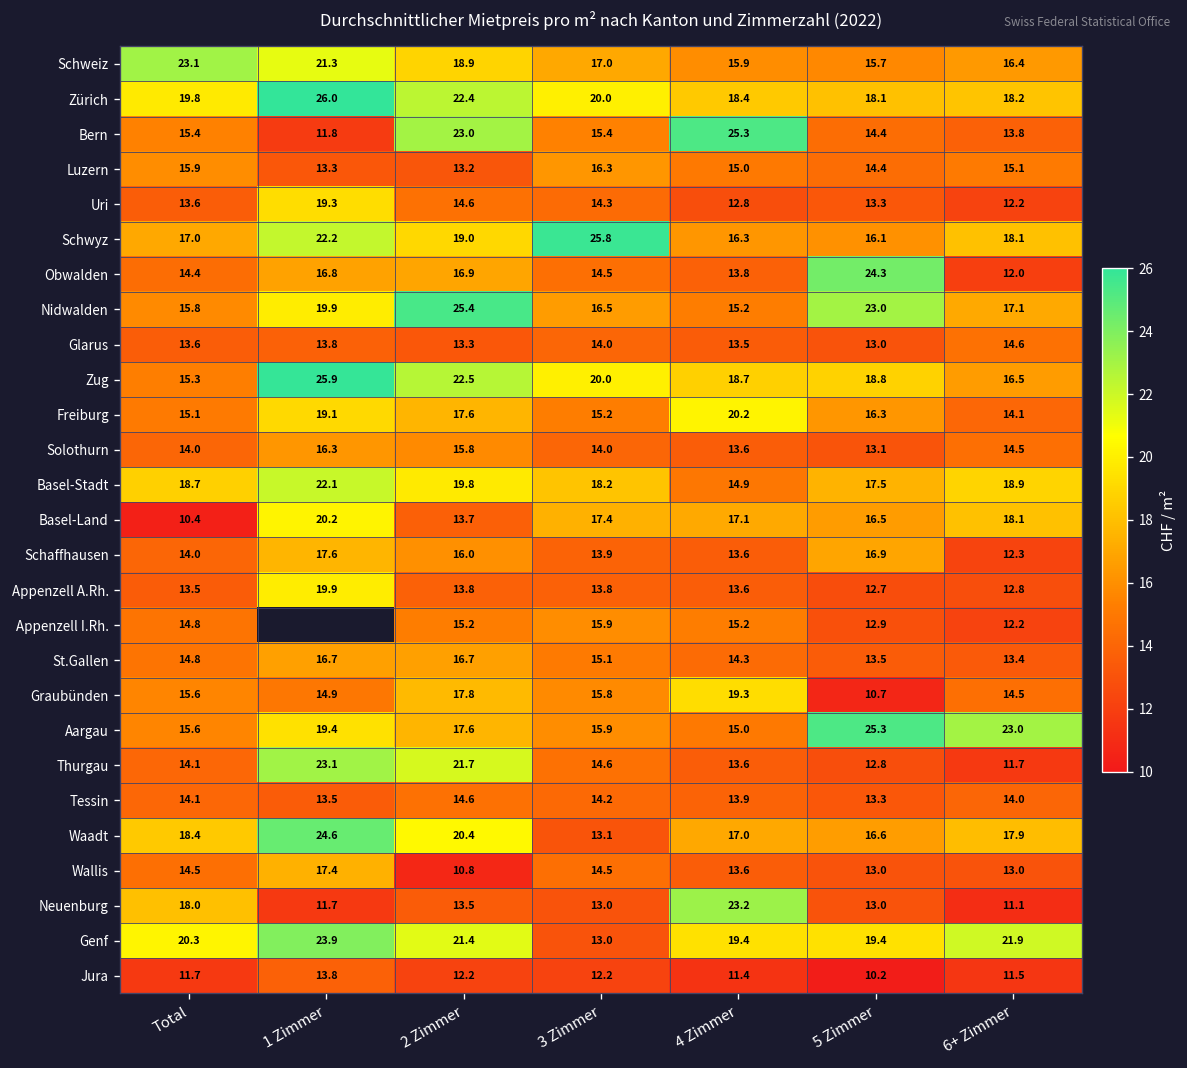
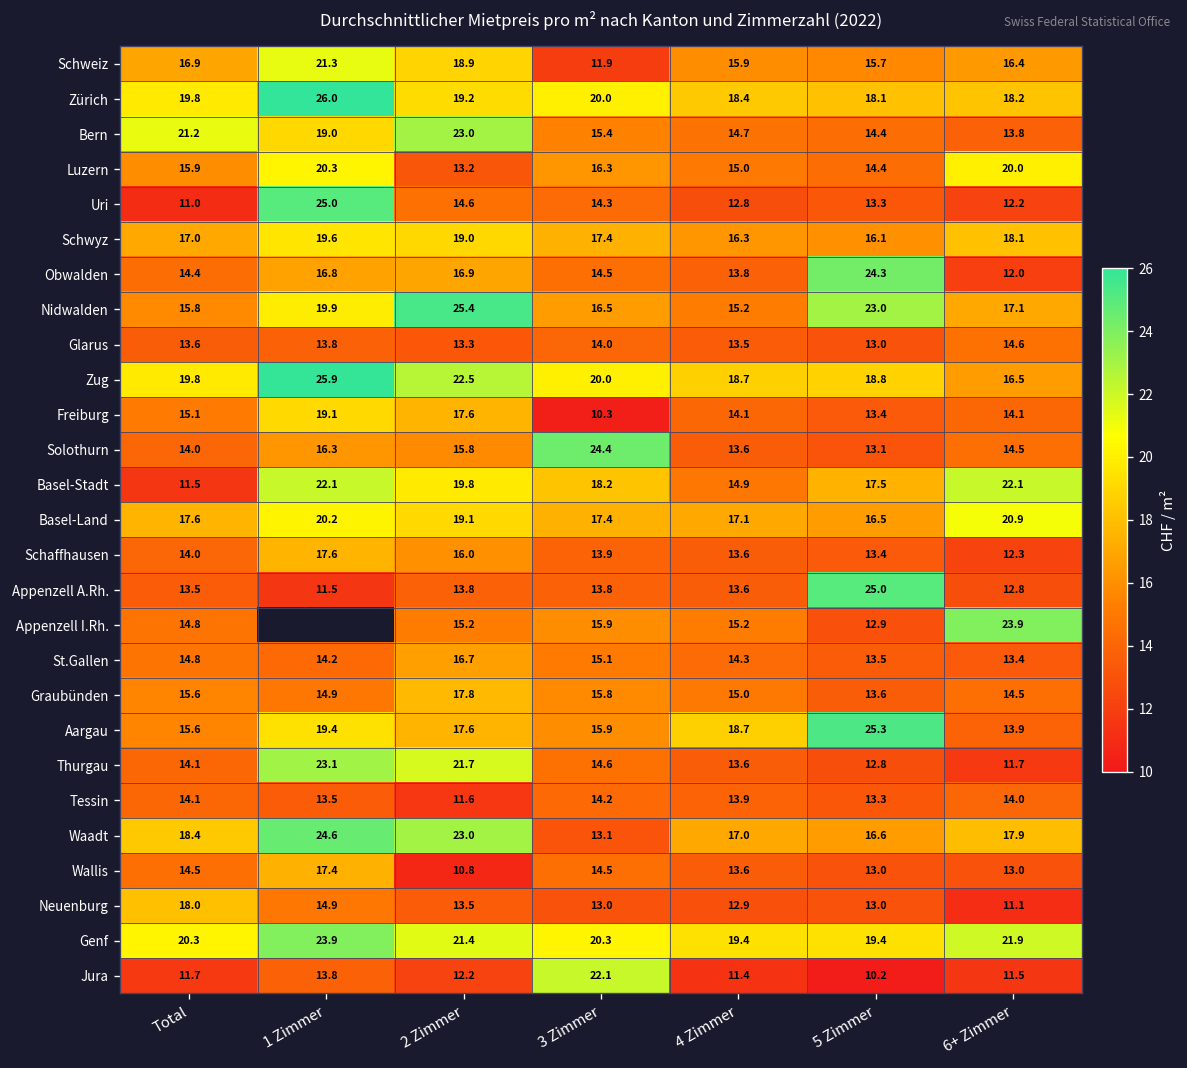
Schweiz, Total: 23.1 -> 16.9
Schweiz, 3 Zimmer: 17.0 -> 11.9
Zürich, 2 Zimmer: 22.4 -> 19.2
Bern, Total: 15.4 -> 21.2
Bern, 1 Zimmer: 11.8 -> 19.0
Bern, 4 Zimmer: 25.3 -> 14.7
Luzern, 1 Zimmer: 13.3 -> 20.3
Luzern, 6+ Zimmer: 15.1 -> 20.0
Uri, Total: 13.6 -> 11.0
Uri, 1 Zimmer: 19.3 -> 25.0
Schwyz, 1 Zimmer: 22.2 -> 19.6
Schwyz, 3 Zimmer: 25.8 -> 17.4
Zug, Total: 15.3 -> 19.8
Freiburg, 3 Zimmer: 15.2 -> 10.3
Freiburg, 4 Zimmer: 20.2 -> 14.1
Freiburg, 5 Zimmer: 16.3 -> 13.4
Solothurn, 3 Zimmer: 14.0 -> 24.4
Basel-Stadt, Total: 18.7 -> 11.5
Basel-Stadt, 6+ Zimmer: 18.9 -> 22.1
Basel-Land, Total: 10.4 -> 17.6
Basel-Land, 2 Zimmer: 13.7 -> 19.1
Basel-Land, 6+ Zimmer: 18.1 -> 20.9
Schaffhausen, 5 Zimmer: 16.9 -> 13.4
Appenzell A.Rh., 1 Zimmer: 19.9 -> 11.5
Appenzell A.Rh., 5 Zimmer: 12.7 -> 25.0
Appenzell I.Rh., 6+ Zimmer: 12.2 -> 23.9
St.Gallen, 1 Zimmer: 16.7 -> 14.2
Graubünden, 4 Zimmer: 19.3 -> 15.0
Graubünden, 5 Zimmer: 10.7 -> 13.6
Aargau, 4 Zimmer: 15.0 -> 18.7
Aargau, 6+ Zimmer: 23.0 -> 13.9
Tessin, 2 Zimmer: 14.6 -> 11.6
Waadt, 2 Zimmer: 20.4 -> 23.0
Neuenburg, 1 Zimmer: 11.7 -> 14.9
Neuenburg, 4 Zimmer: 23.2 -> 12.9
Genf, 3 Zimmer: 13.0 -> 20.3
Jura, 3 Zimmer: 12.2 -> 22.1
